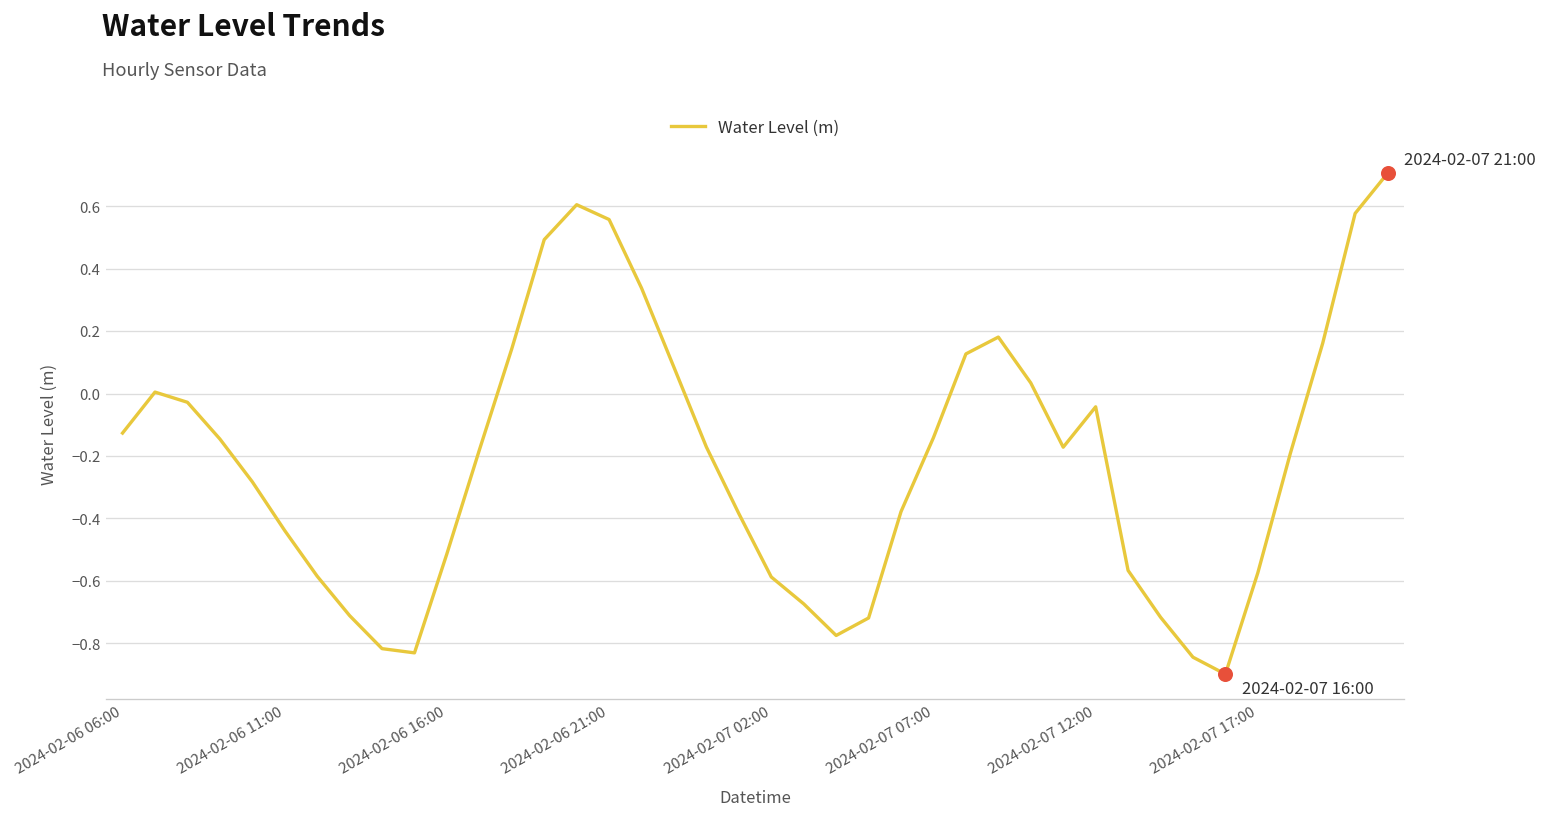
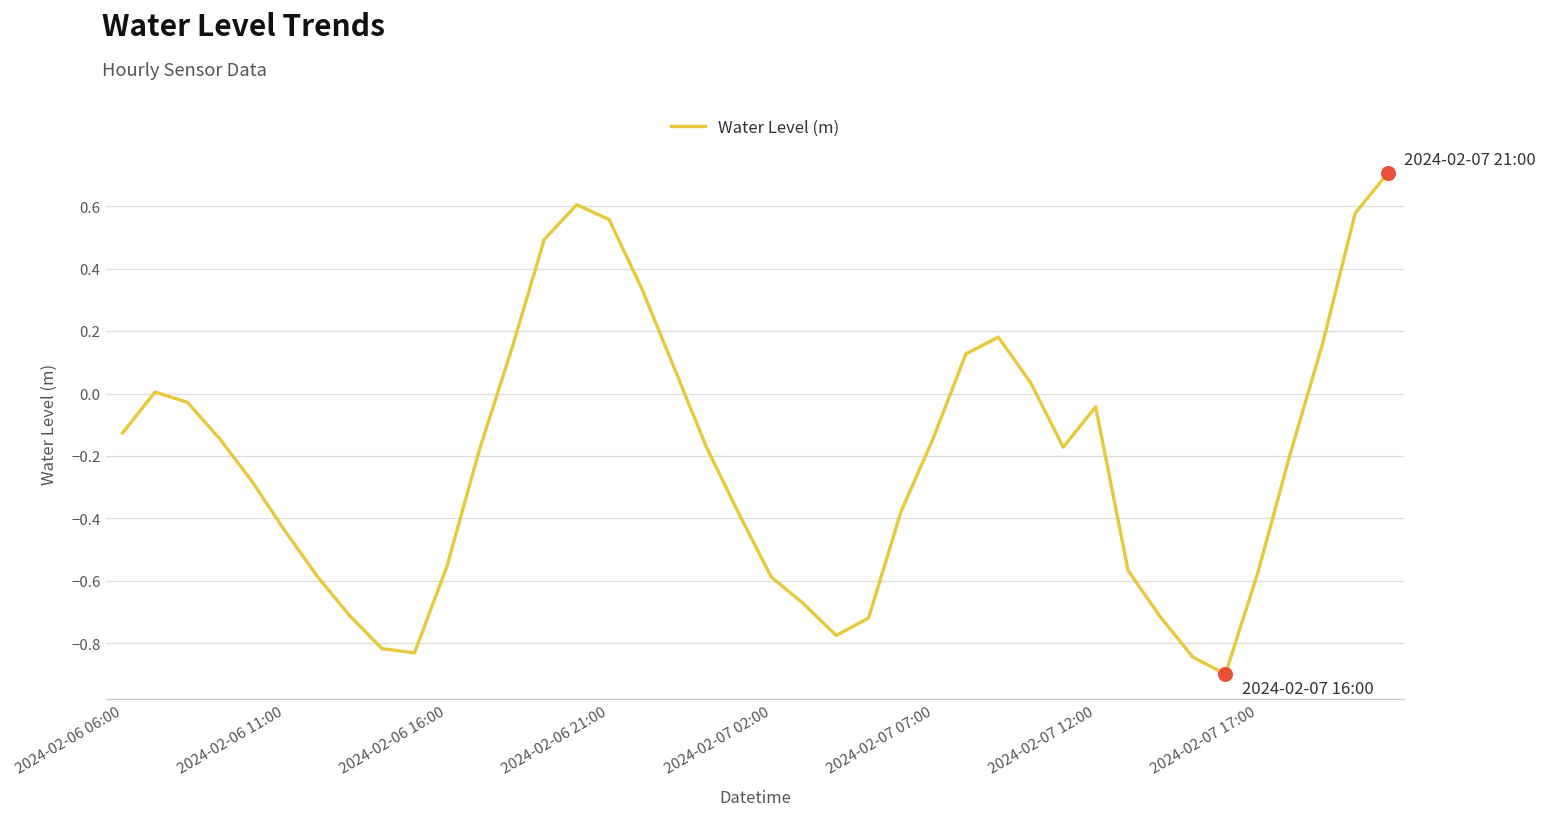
Water Level (m), 2024-02-06 16:00: -0.51 -> -0.55
